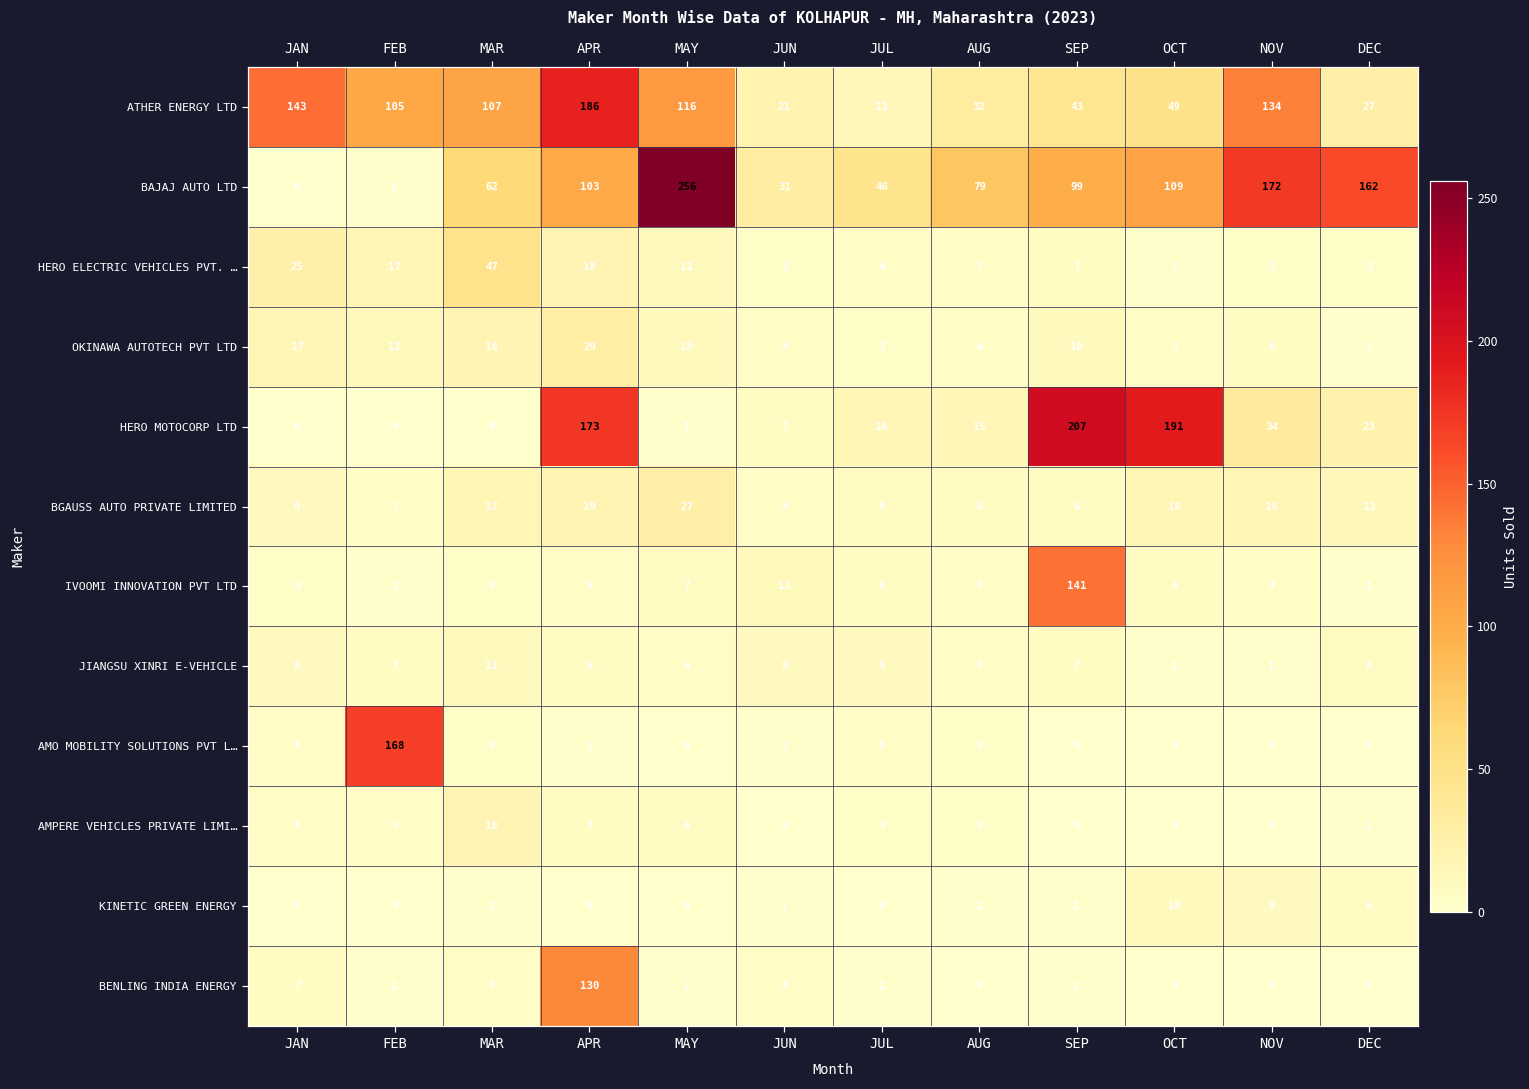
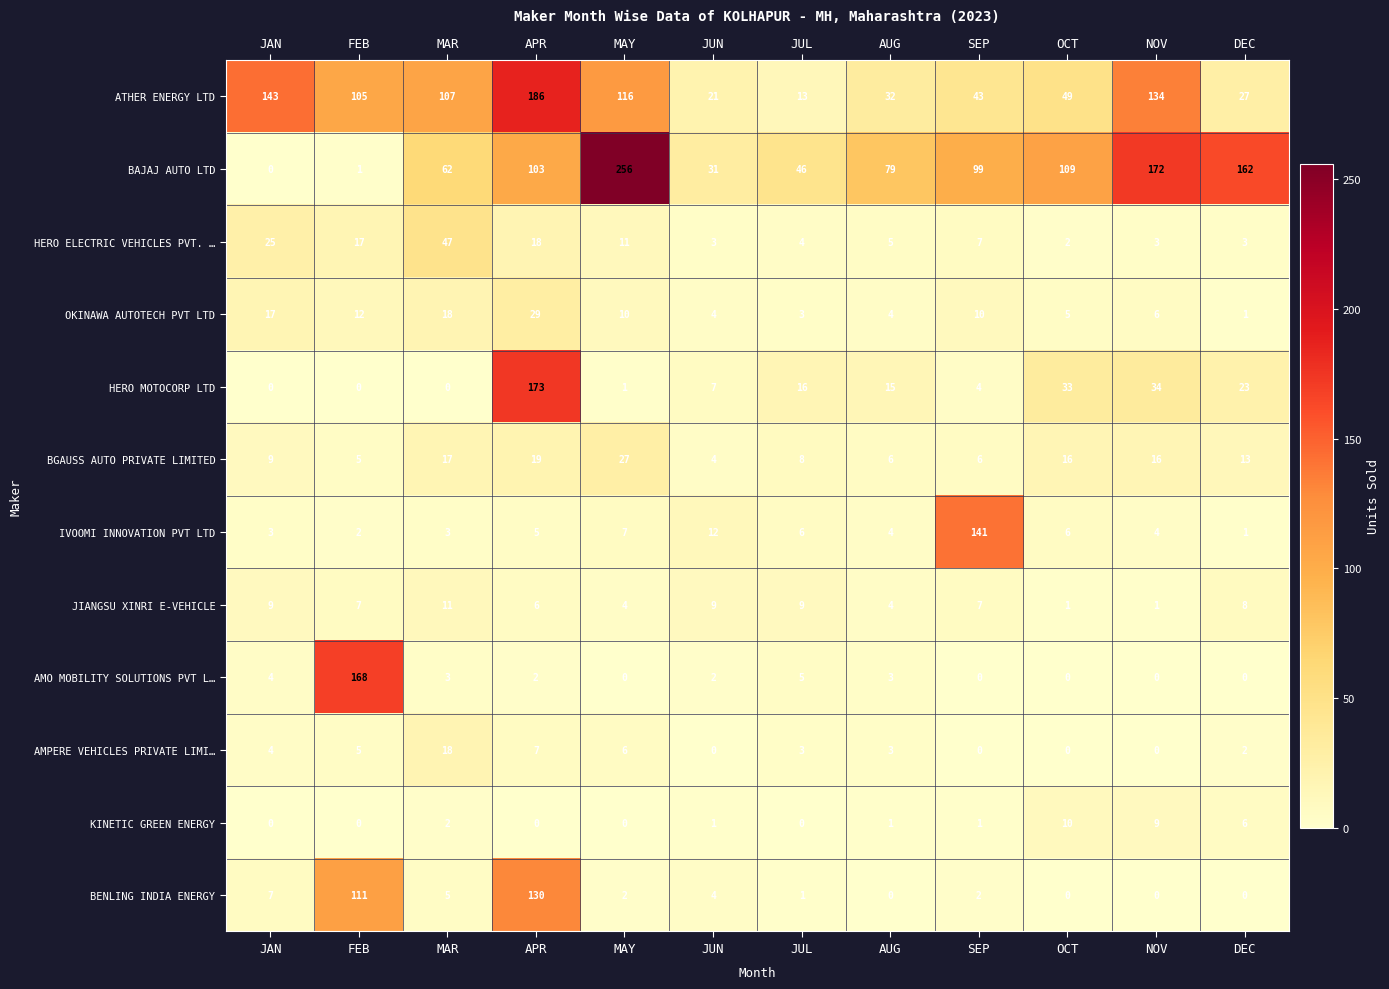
HERO MOTOCORP LTD, SEP: 207 -> 4
HERO MOTOCORP LTD, OCT: 191 -> 33
BENLING INDIA ENERGY, FEB: 1 -> 111
